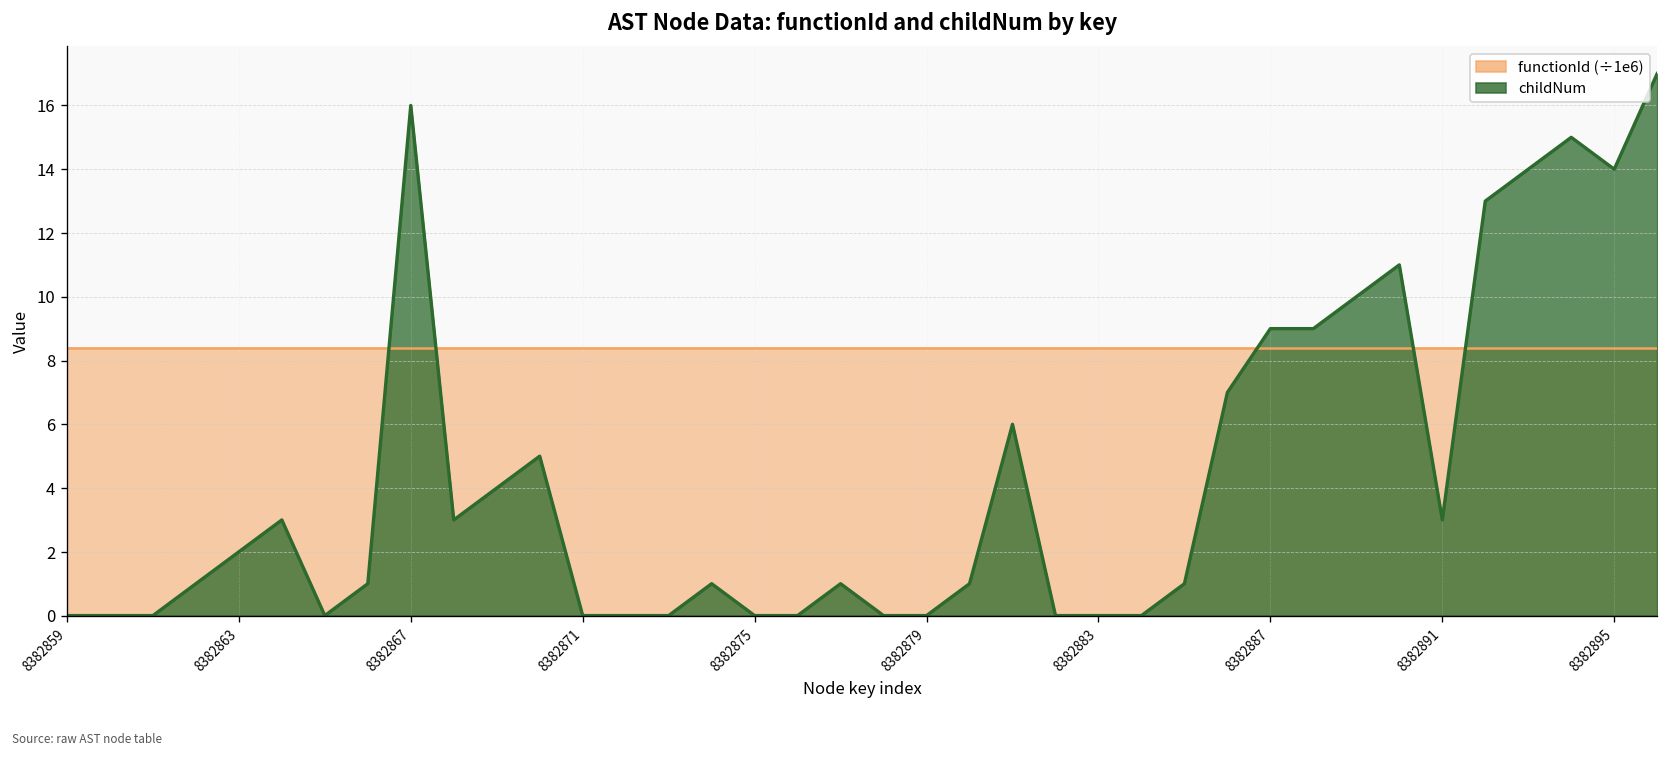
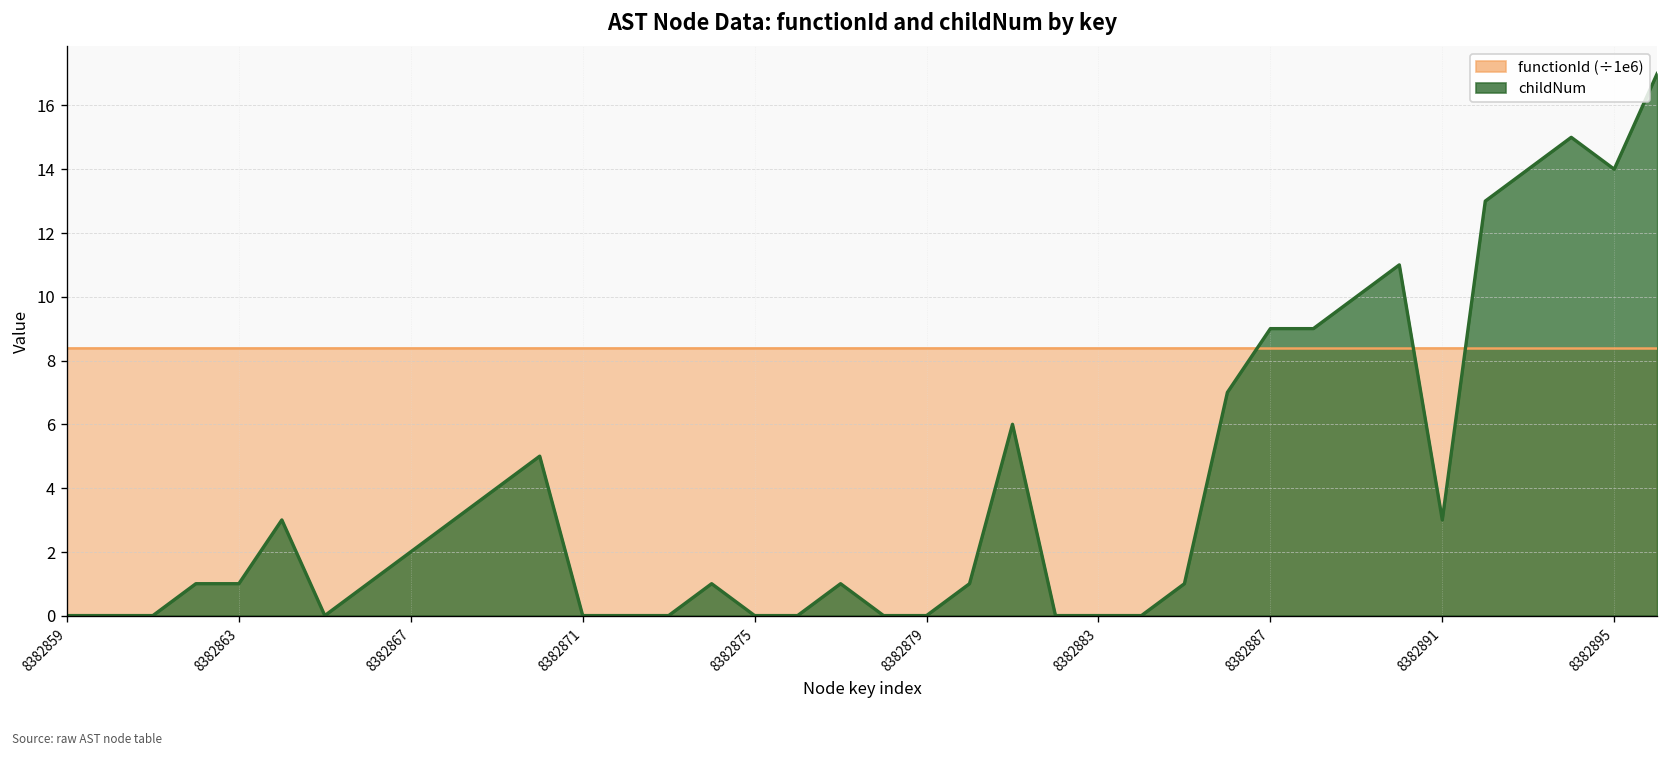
childNum, 8382863: 2 -> 1
childNum, 8382867: 16 -> 2
